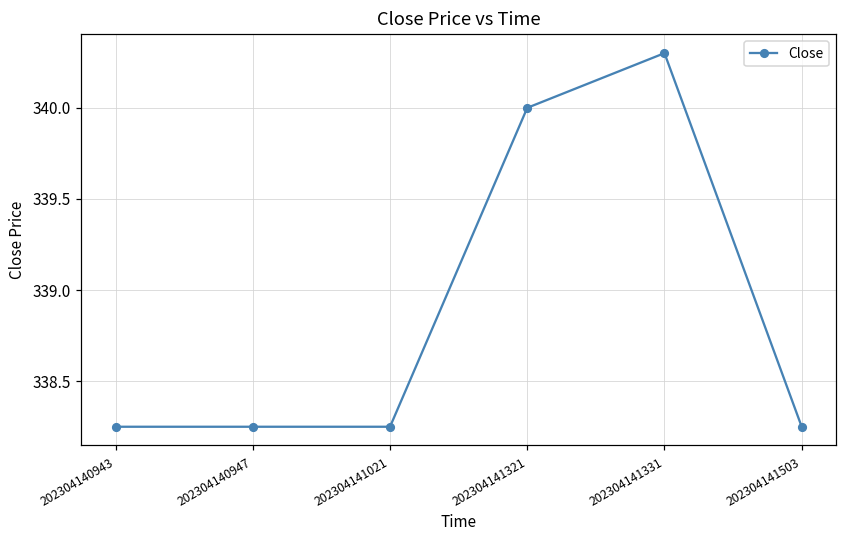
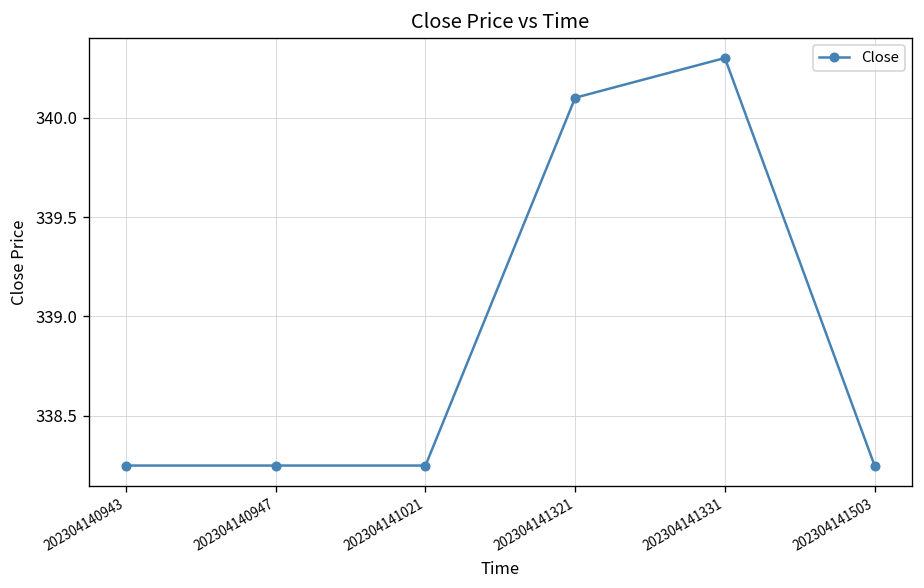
202304141321: 340.0 -> 340.1
